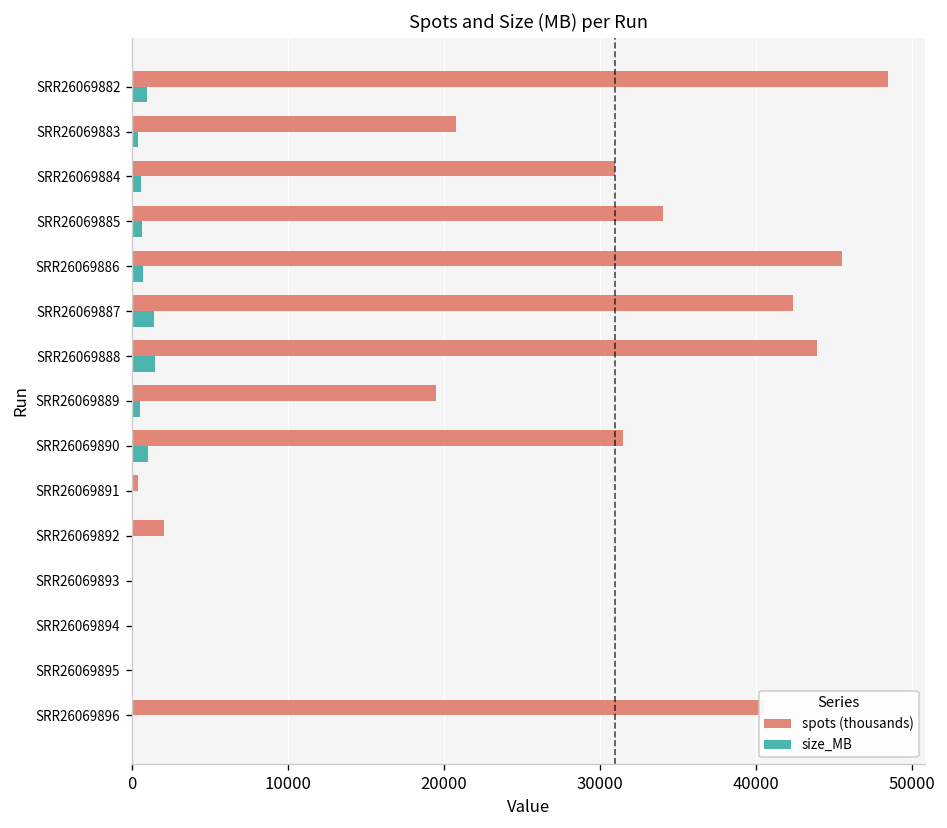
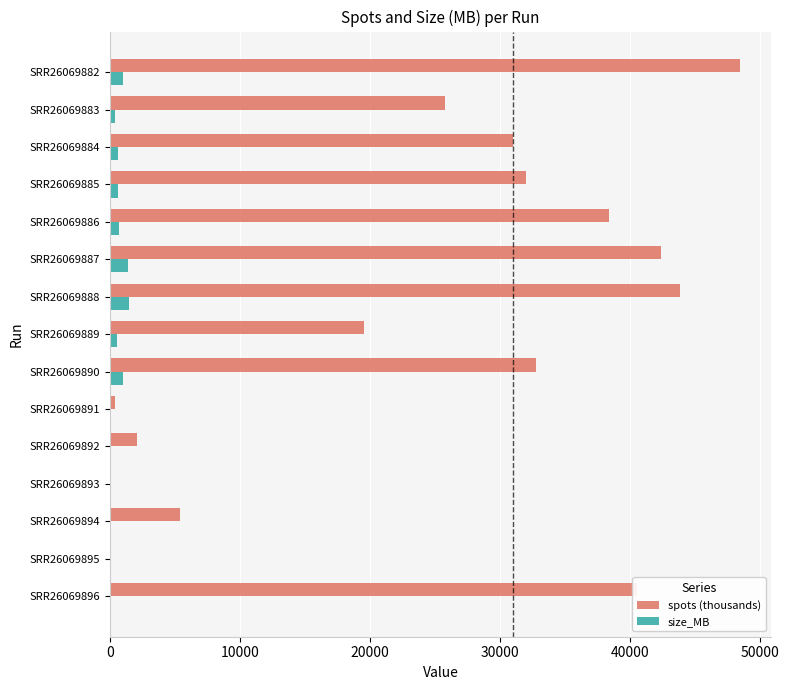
spots (thousands), SRR26069883: 20800 -> 25800
spots (thousands), SRR26069885: 34000 -> 32000
spots (thousands), SRR26069886: 45500 -> 38400
spots (thousands), SRR26069890: 31500 -> 32800
spots (thousands), SRR26069894: 100 -> 5400
